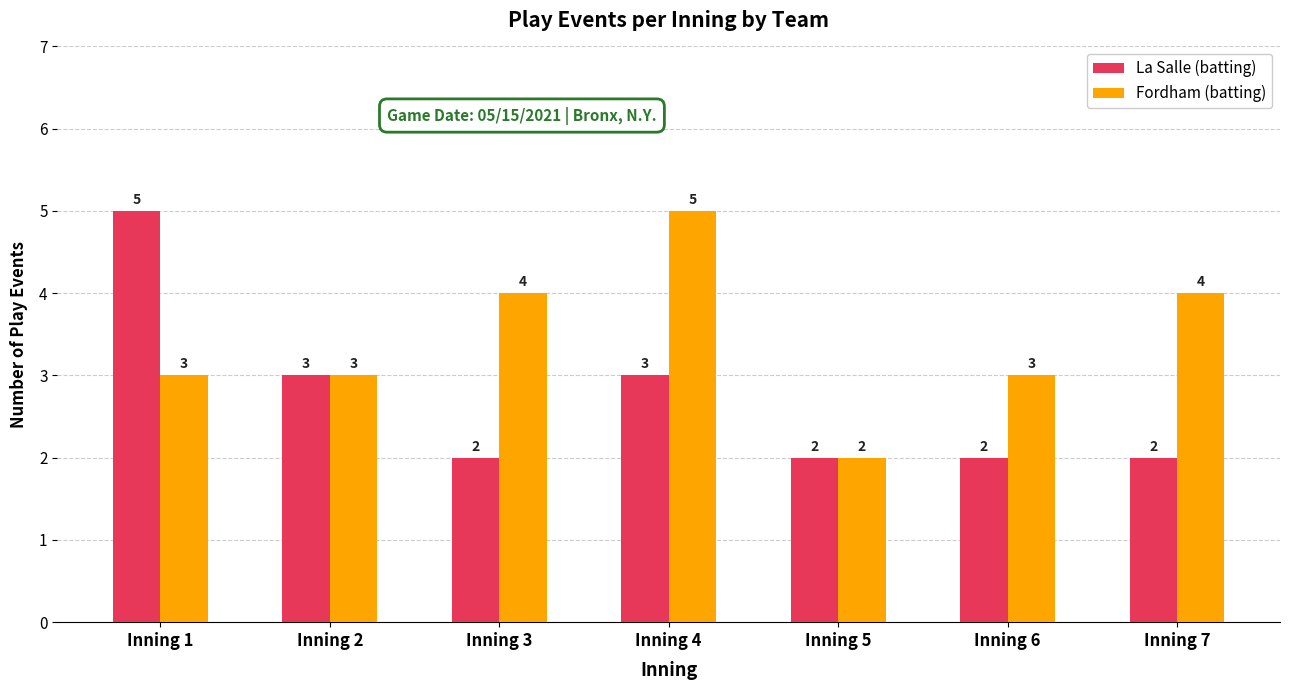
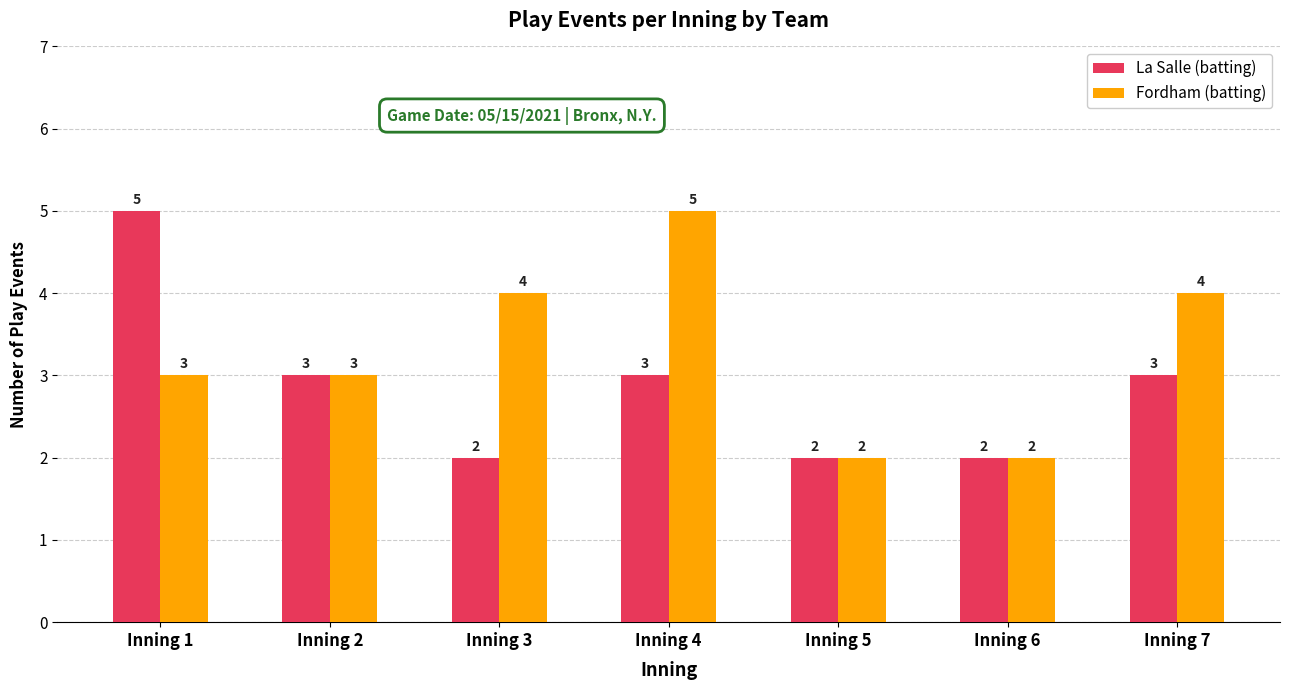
Fordham (batting), Inning 6: 3 -> 2
La Salle (batting), Inning 7: 2 -> 3
